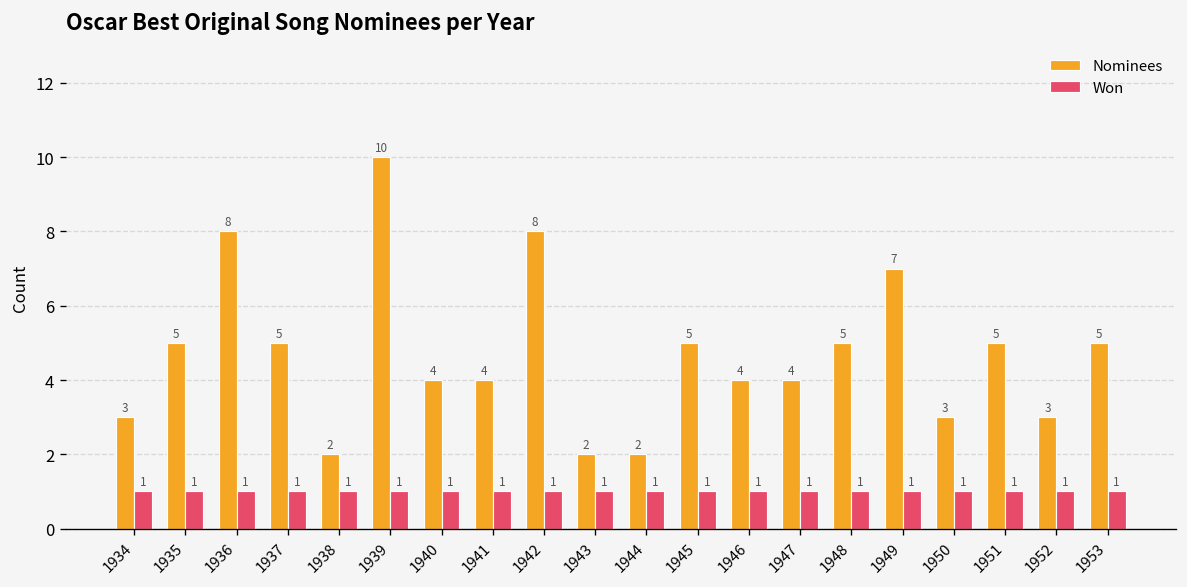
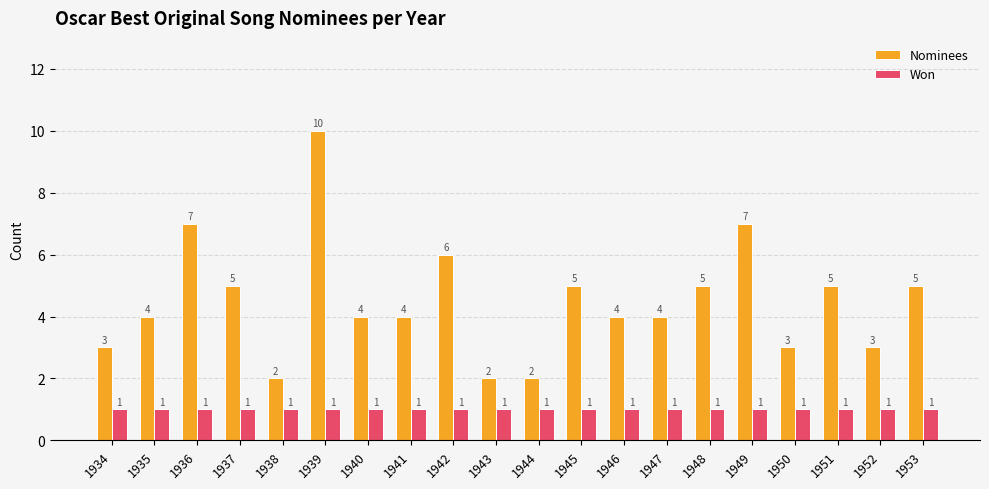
Nominees, 1935: 5 -> 4
Nominees, 1936: 8 -> 7
Nominees, 1942: 8 -> 6
